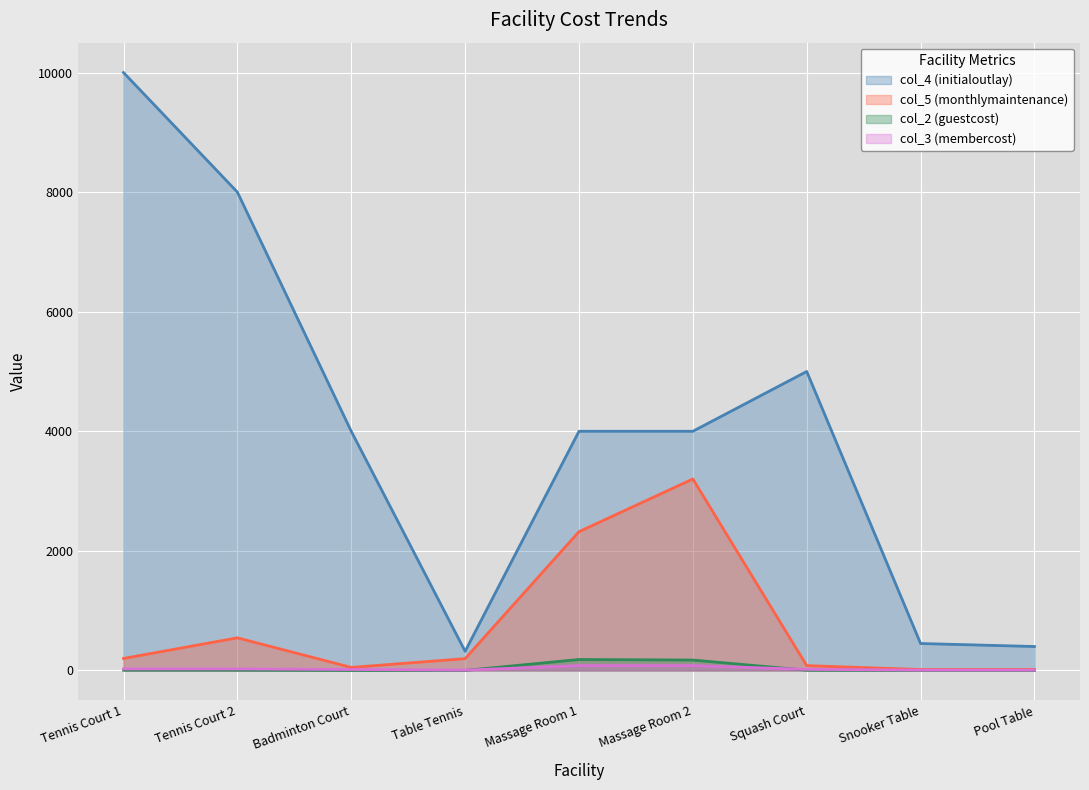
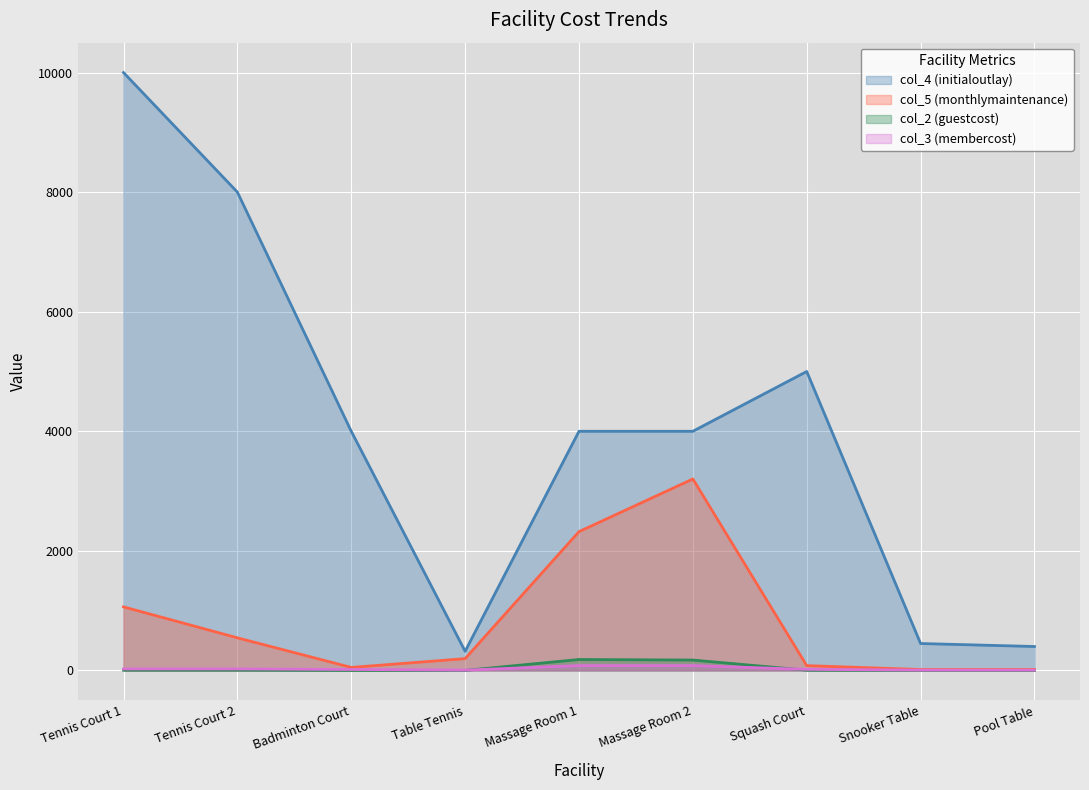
col_5 (monthlymaintenance), Tennis Court 1: 200 -> 1100
